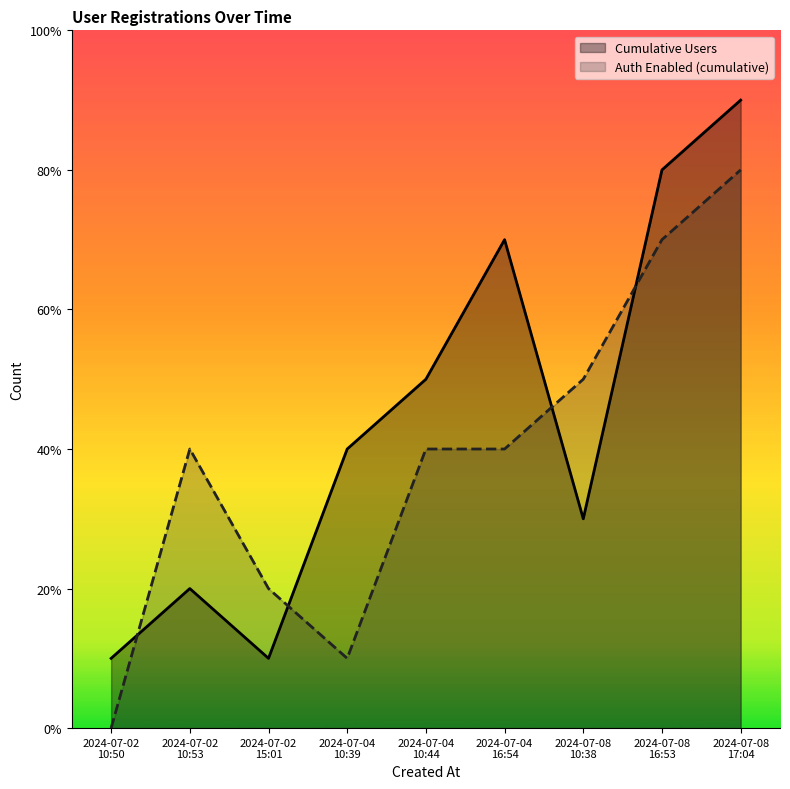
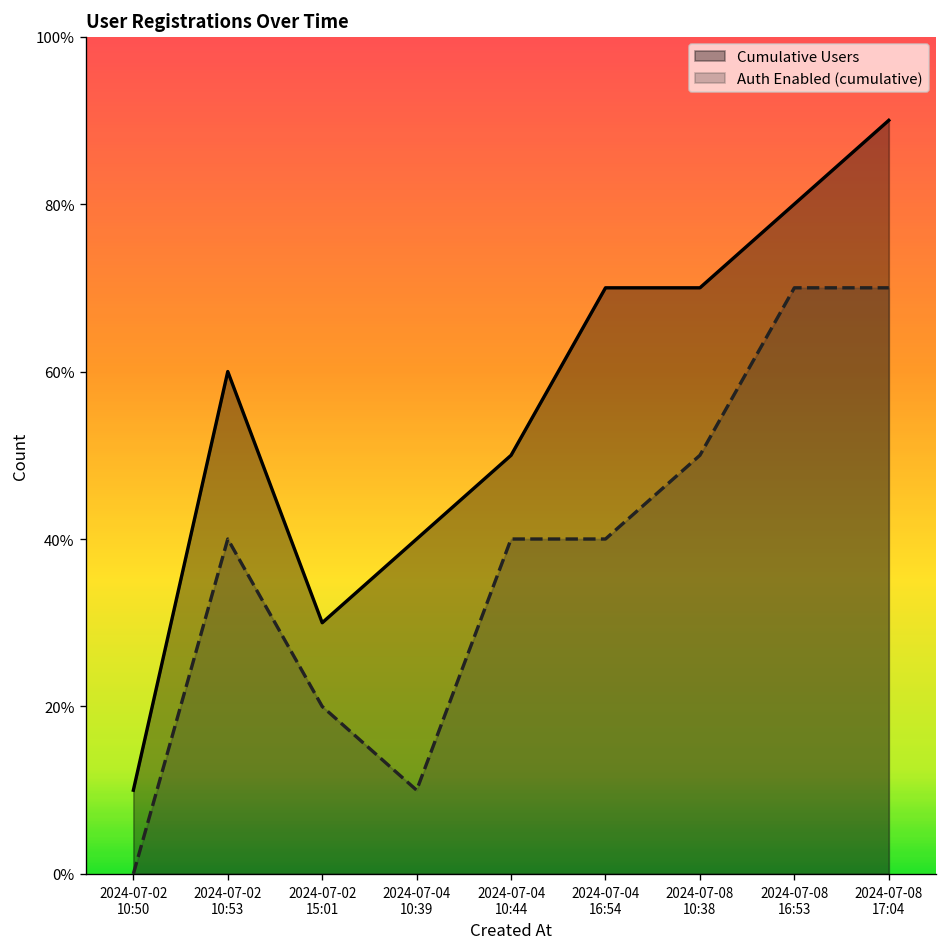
Cumulative Users, 2024-07-02 10:53: 20% -> 60%
Cumulative Users, 2024-07-02 15:01: 10% -> 30%
Cumulative Users, 2024-07-08 10:38: 30% -> 70%
Auth Enabled (cumulative), 2024-07-08 17:04: 80% -> 70%
